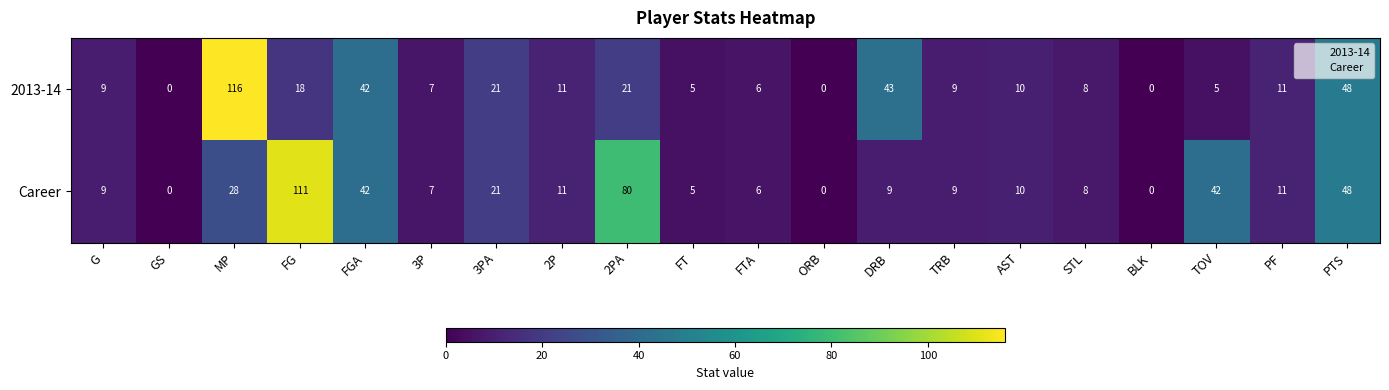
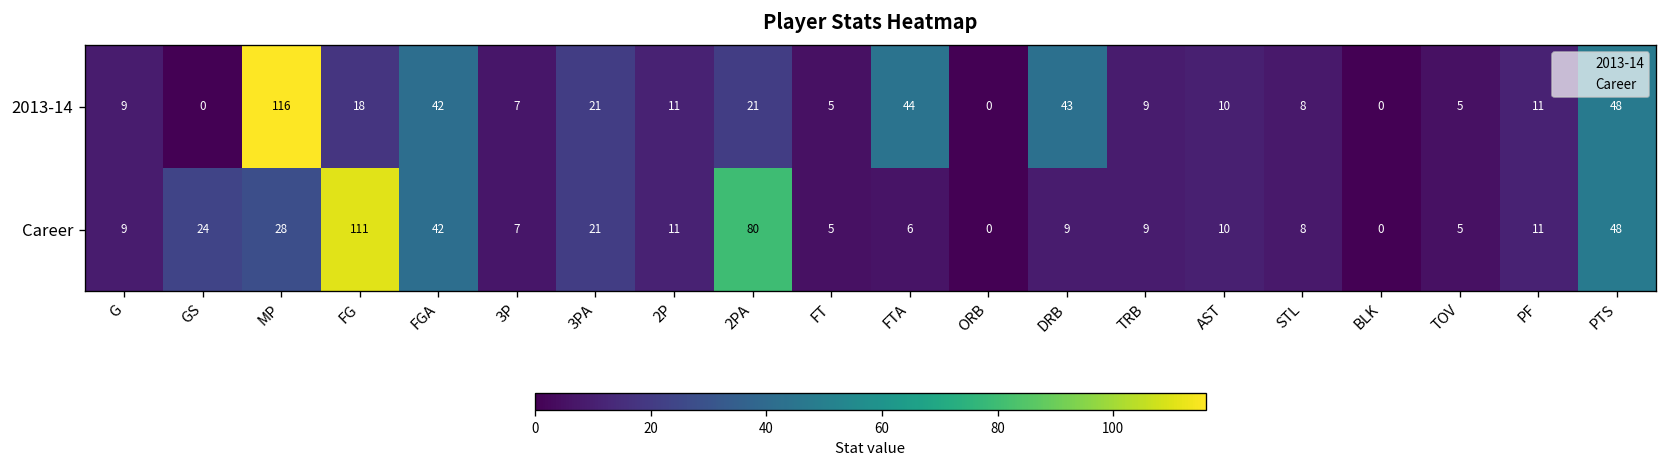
2013-14, FTA: 6 -> 44
Career, GS: 0 -> 24
Career, TOV: 42 -> 5
